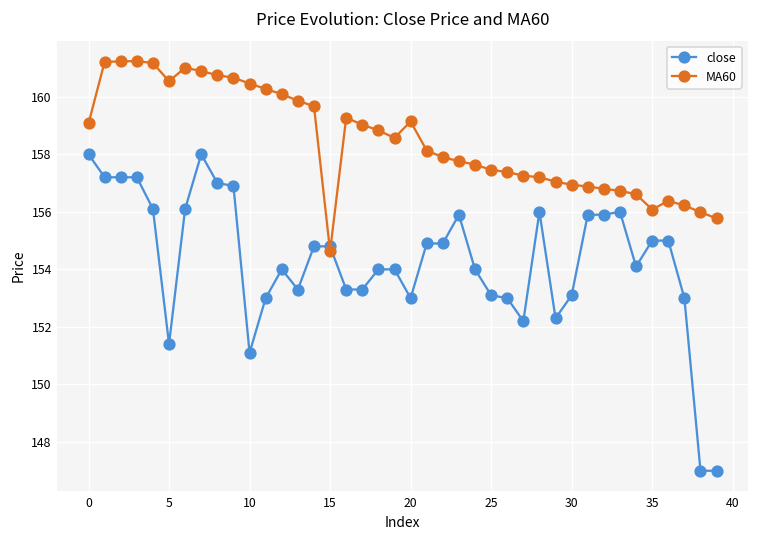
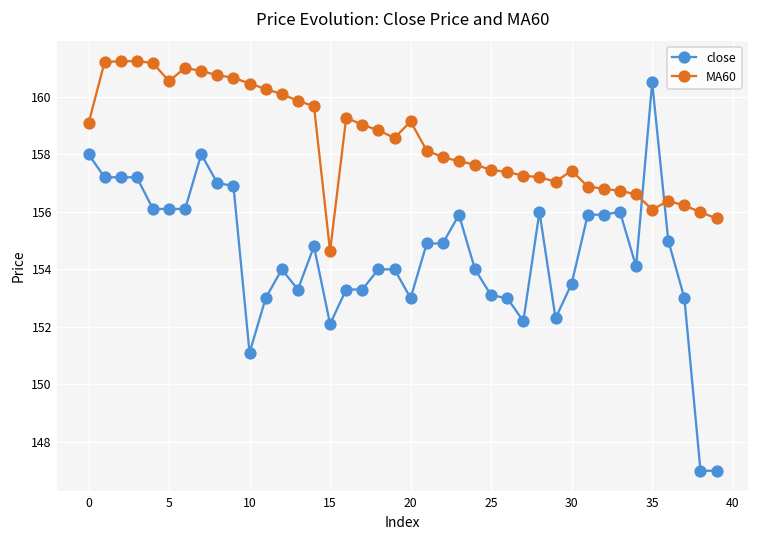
close, 5: 151.4 -> 156.1
close, 15: 154.8 -> 152.1
close, 30: 153.1 -> 153.5
MA60, 30: 156.9 -> 157.4
close, 35: 155.0 -> 160.5
